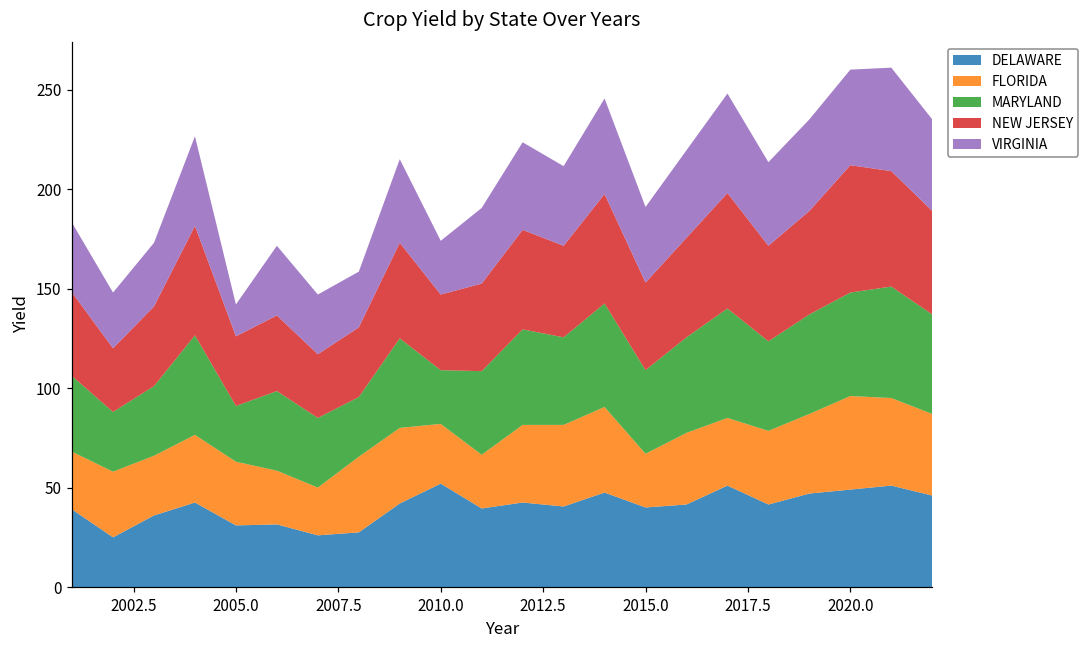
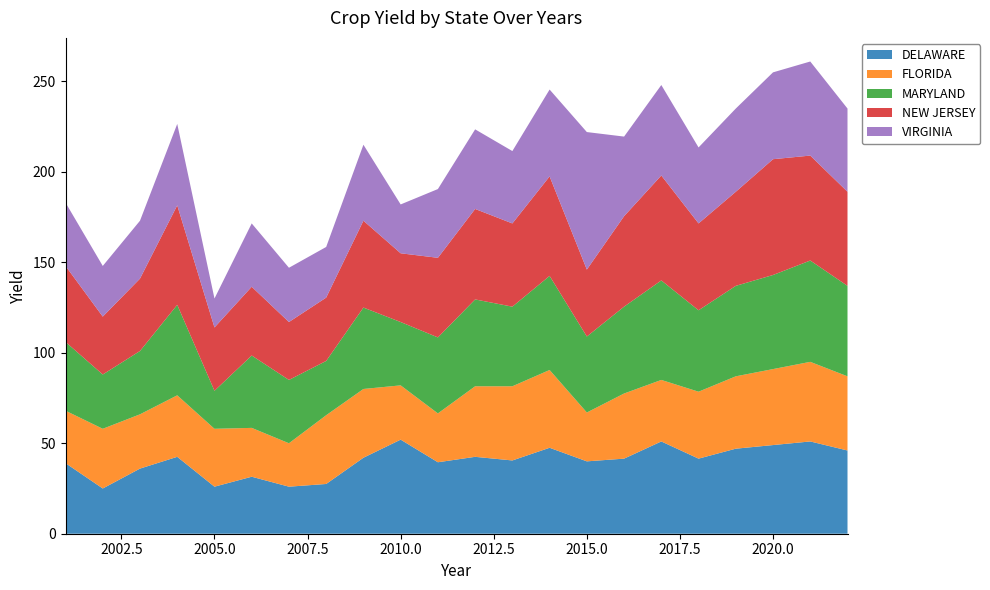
DELAWARE, 2005.0: 31 -> 26
MARYLAND, 2005.0: 28 -> 21
MARYLAND, 2010.0: 27 -> 35
NEW JERSEY, 2015.0: 44 -> 37
VIRGINIA, 2015.0: 38 -> 76
FLORIDA, 2020.0: 47 -> 42
